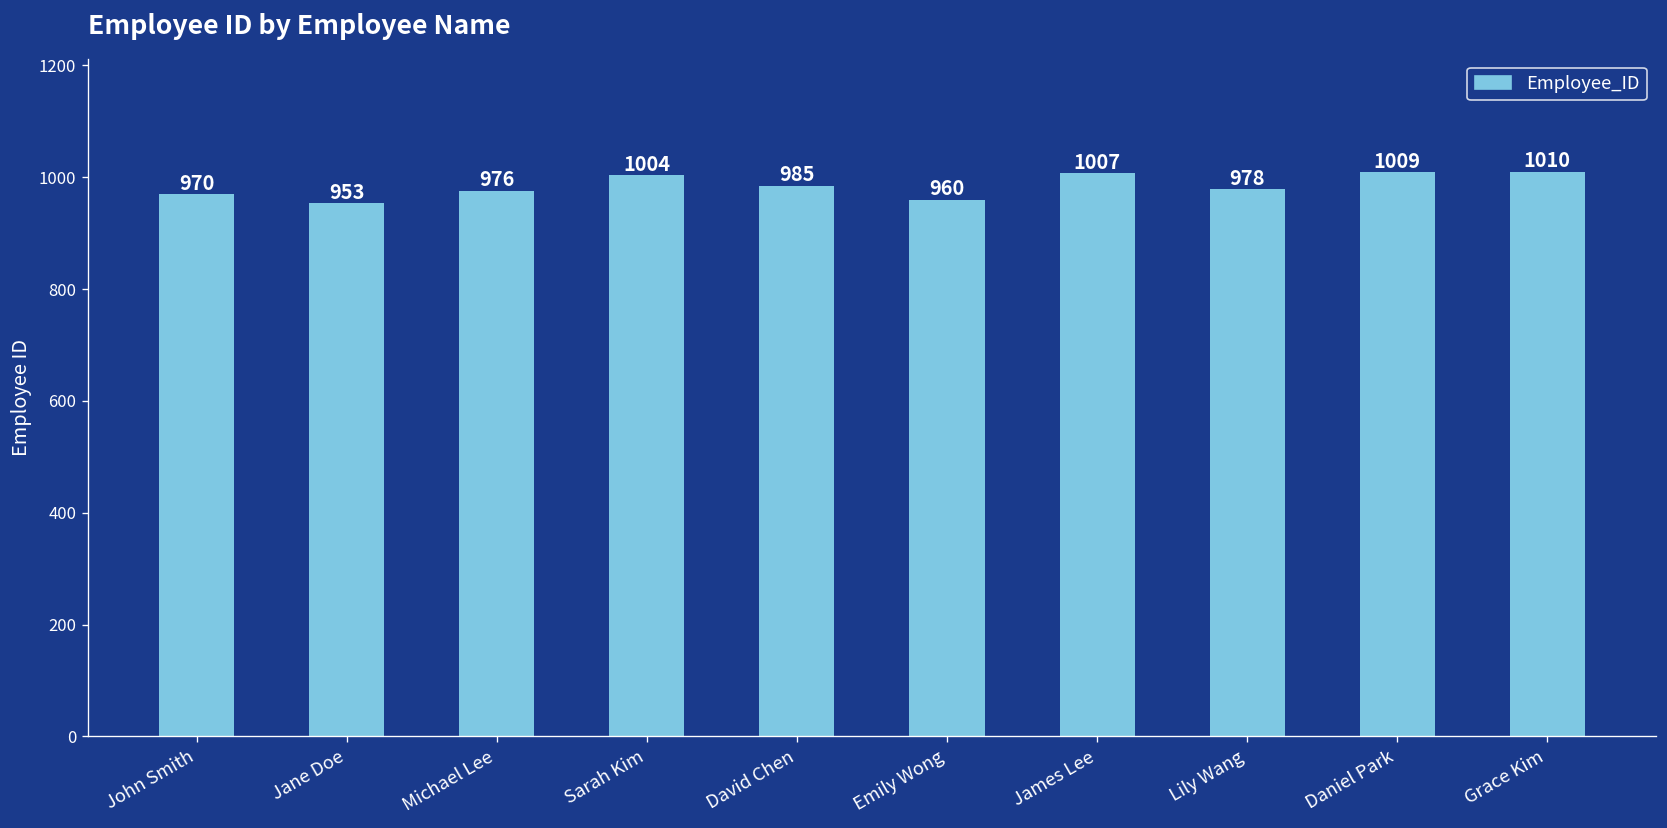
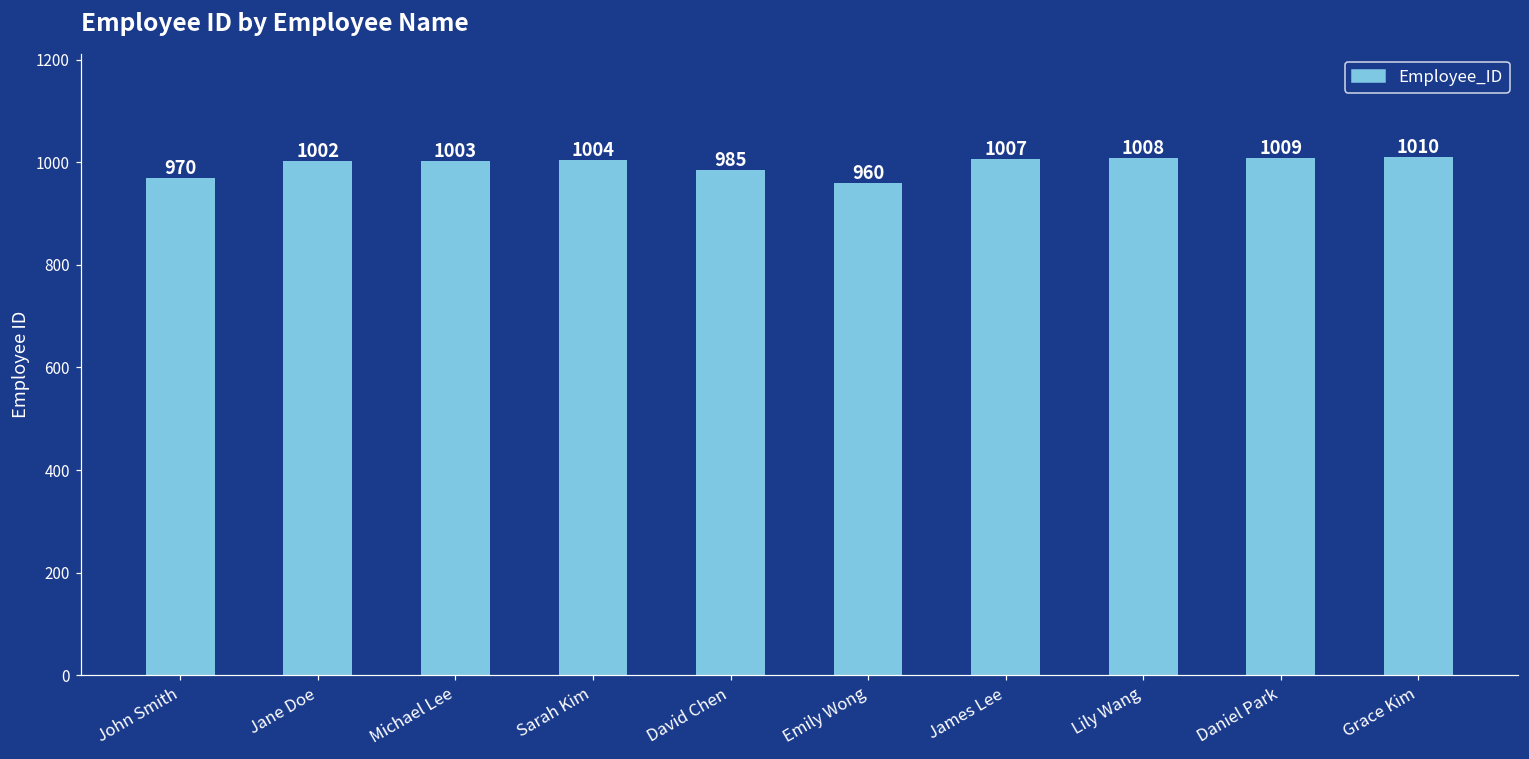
Jane Doe: 953 -> 1002
Michael Lee: 976 -> 1003
Lily Wang: 978 -> 1008
